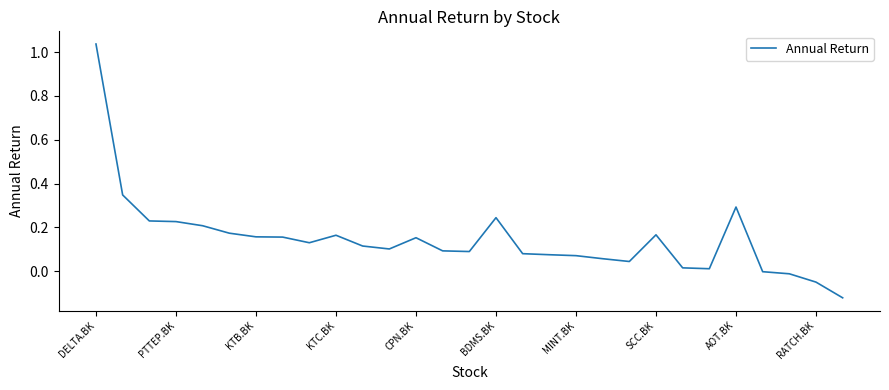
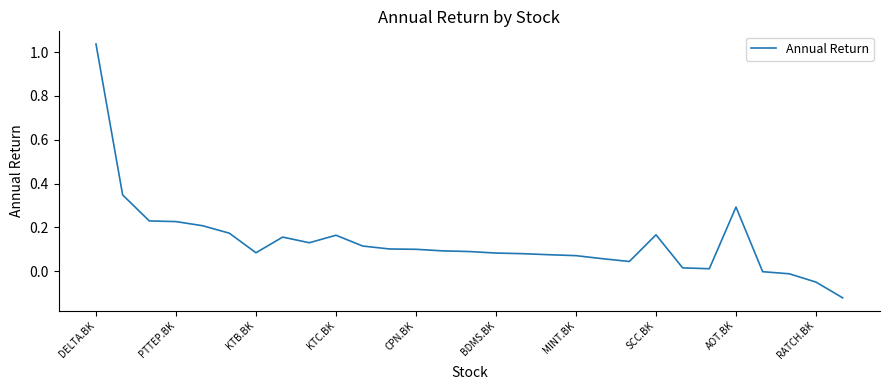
KTB.BK: 0.16 -> 0.08
CPN.BK: 0.15 -> 0.10
BDMS.BK: 0.24 -> 0.08
